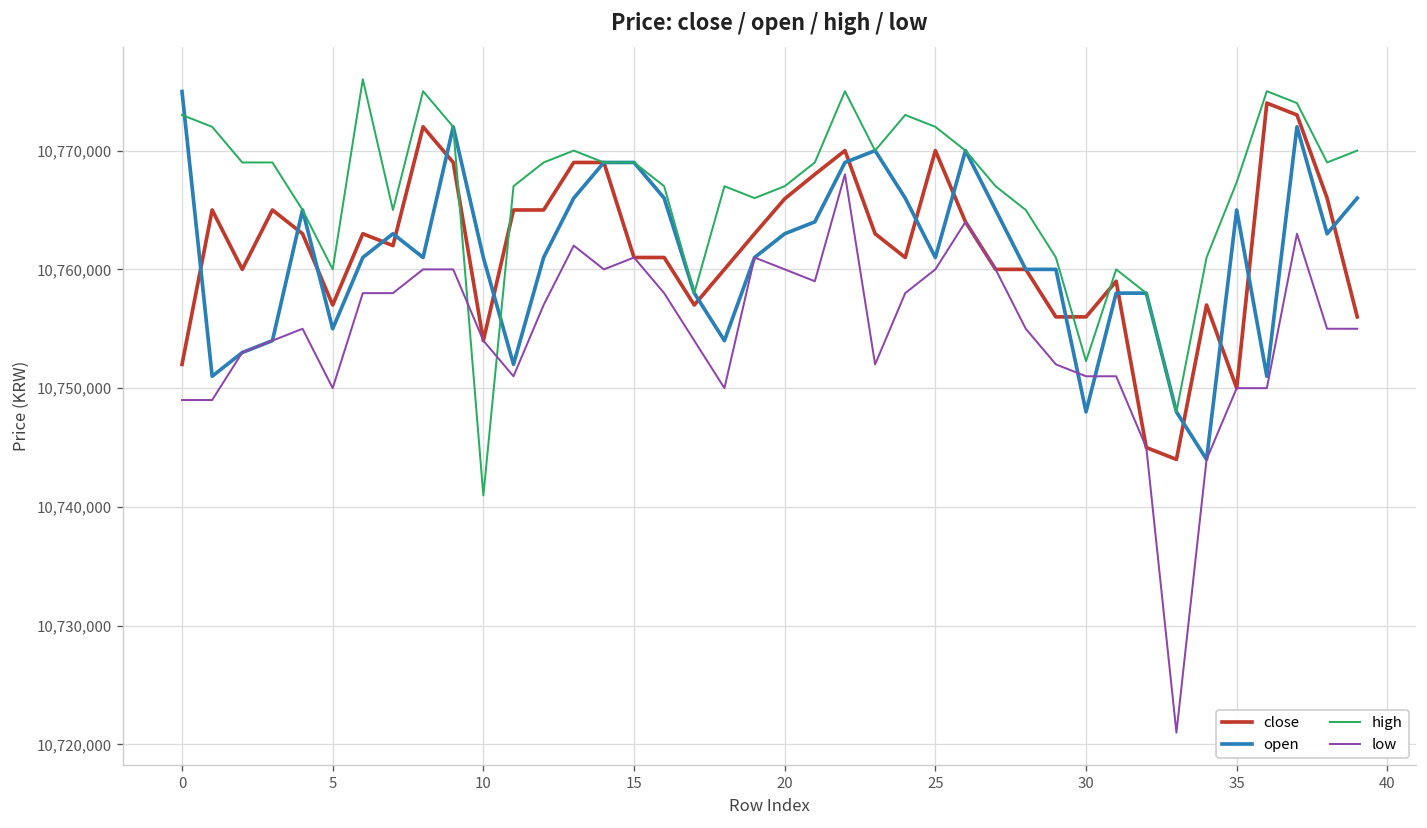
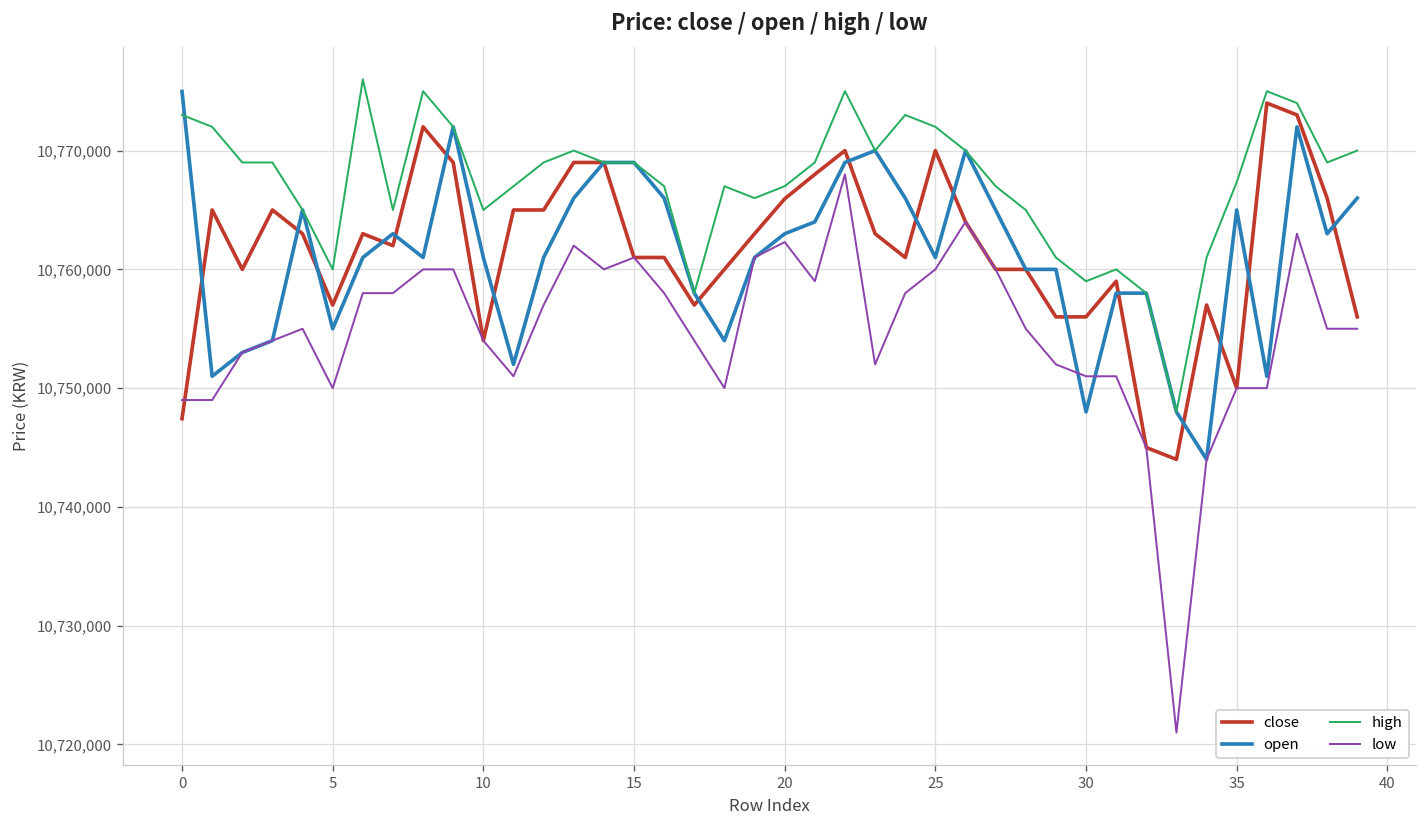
close, 0: 10,752,000 -> 10,747,000
high, 10: 10,741,000 -> 10,765,000
low, 20: 10,760,000 -> 10,762,000
high, 30: 10,752,000 -> 10,759,000
